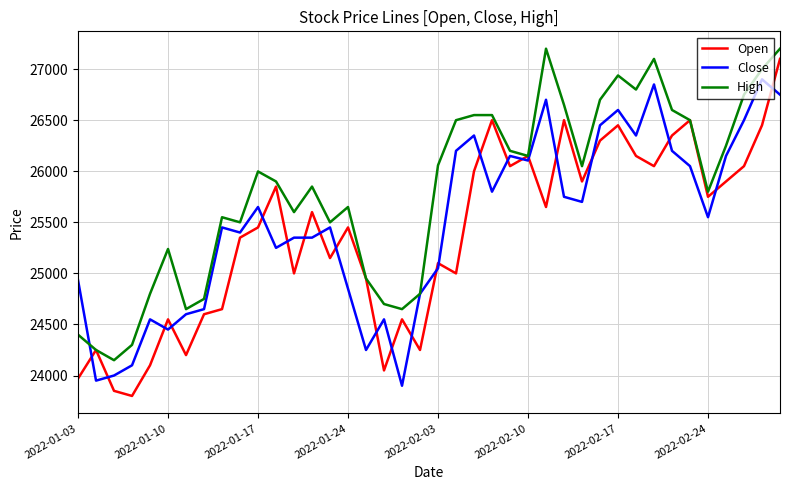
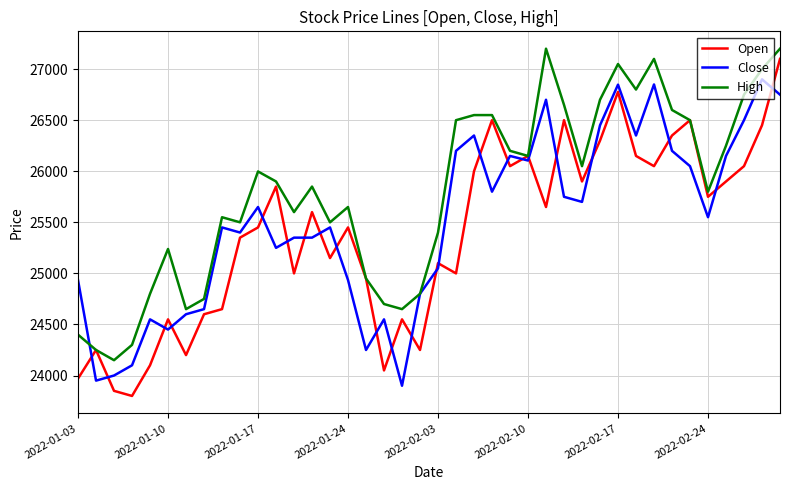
Close, 2022-01-24: 24850 -> 24940
High, 2022-02-03: 26060 -> 25400
Open, 2022-02-17: 26450 -> 26780
Close, 2022-02-17: 26600 -> 26850
High, 2022-02-17: 26940 -> 27050
